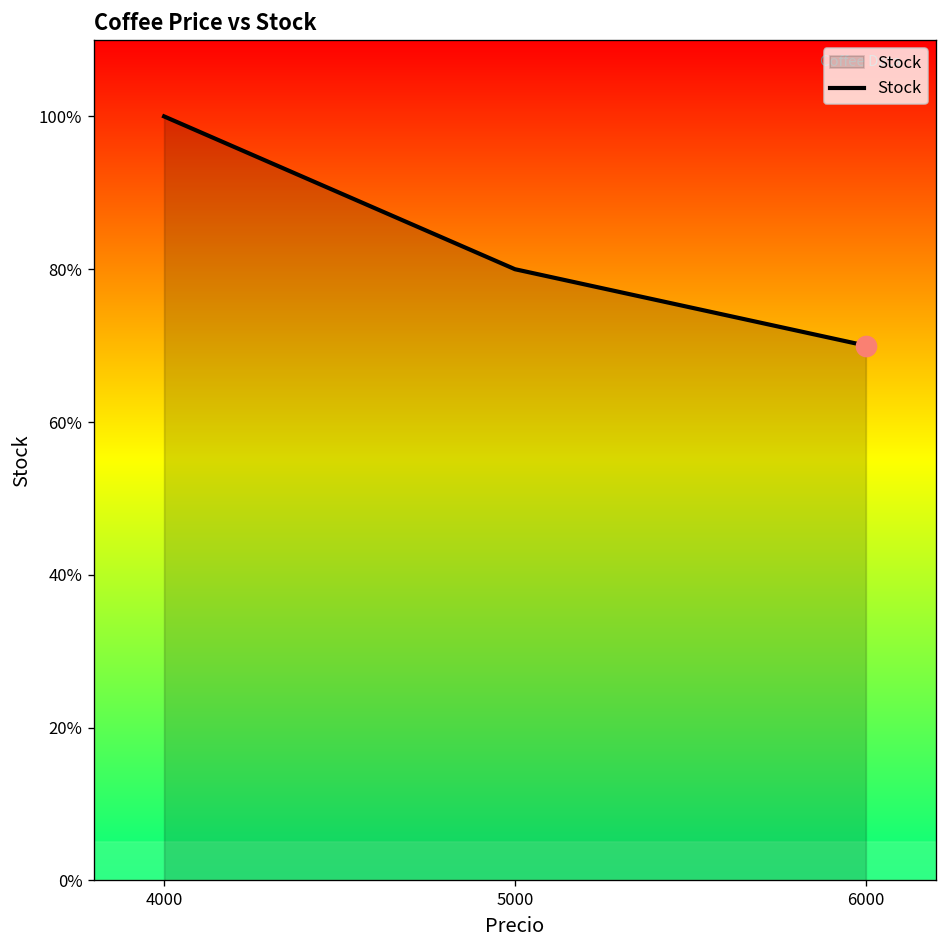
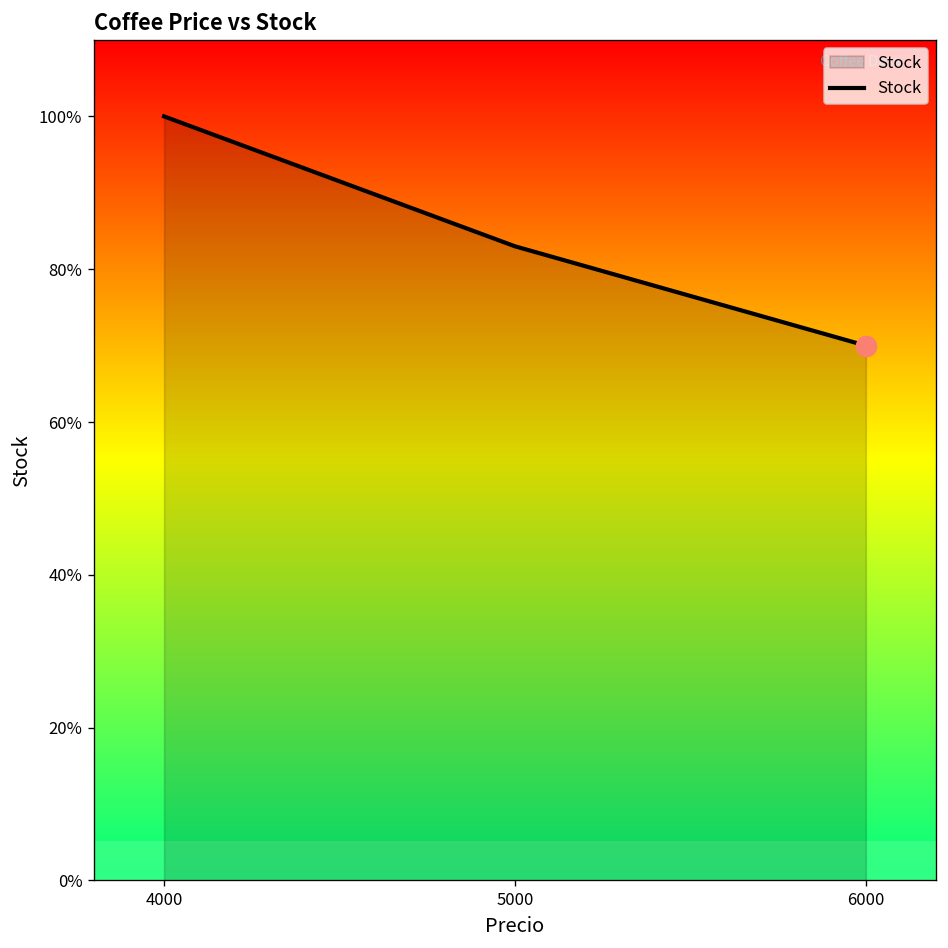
Stock, 5000: 80% -> 83%
